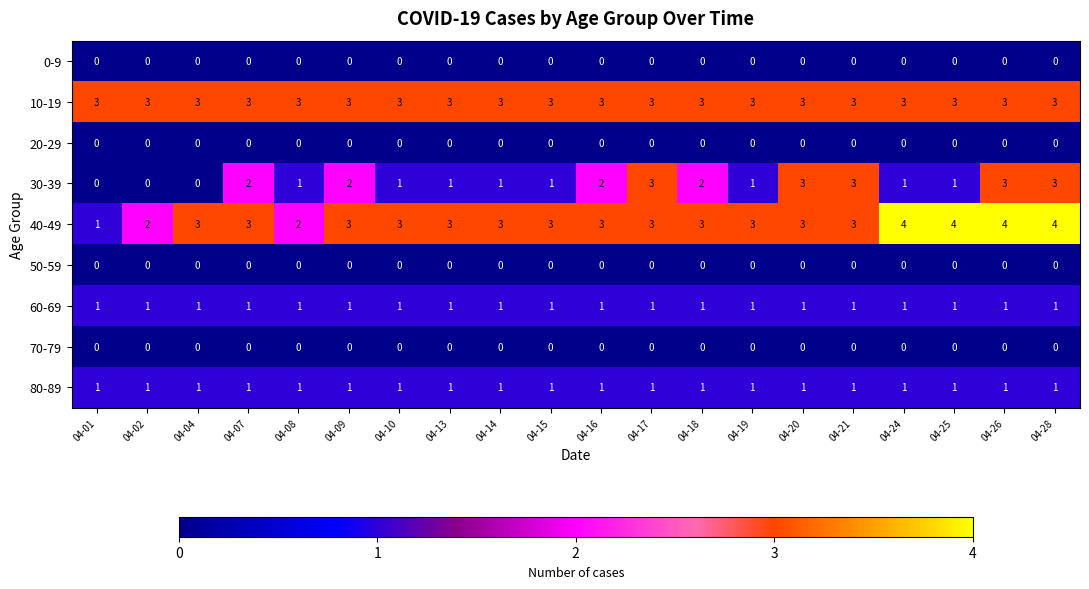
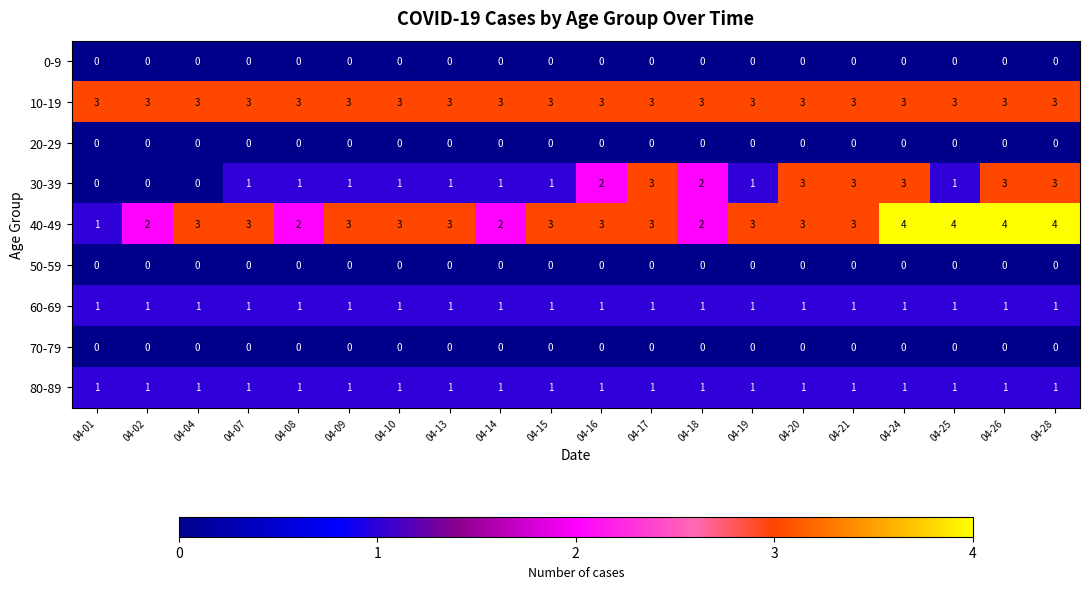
30-39, 04-07: 2 -> 1
30-39, 04-09: 2 -> 1
30-39, 04-24: 1 -> 3
40-49, 04-14: 3 -> 2
40-49, 04-18: 3 -> 2
